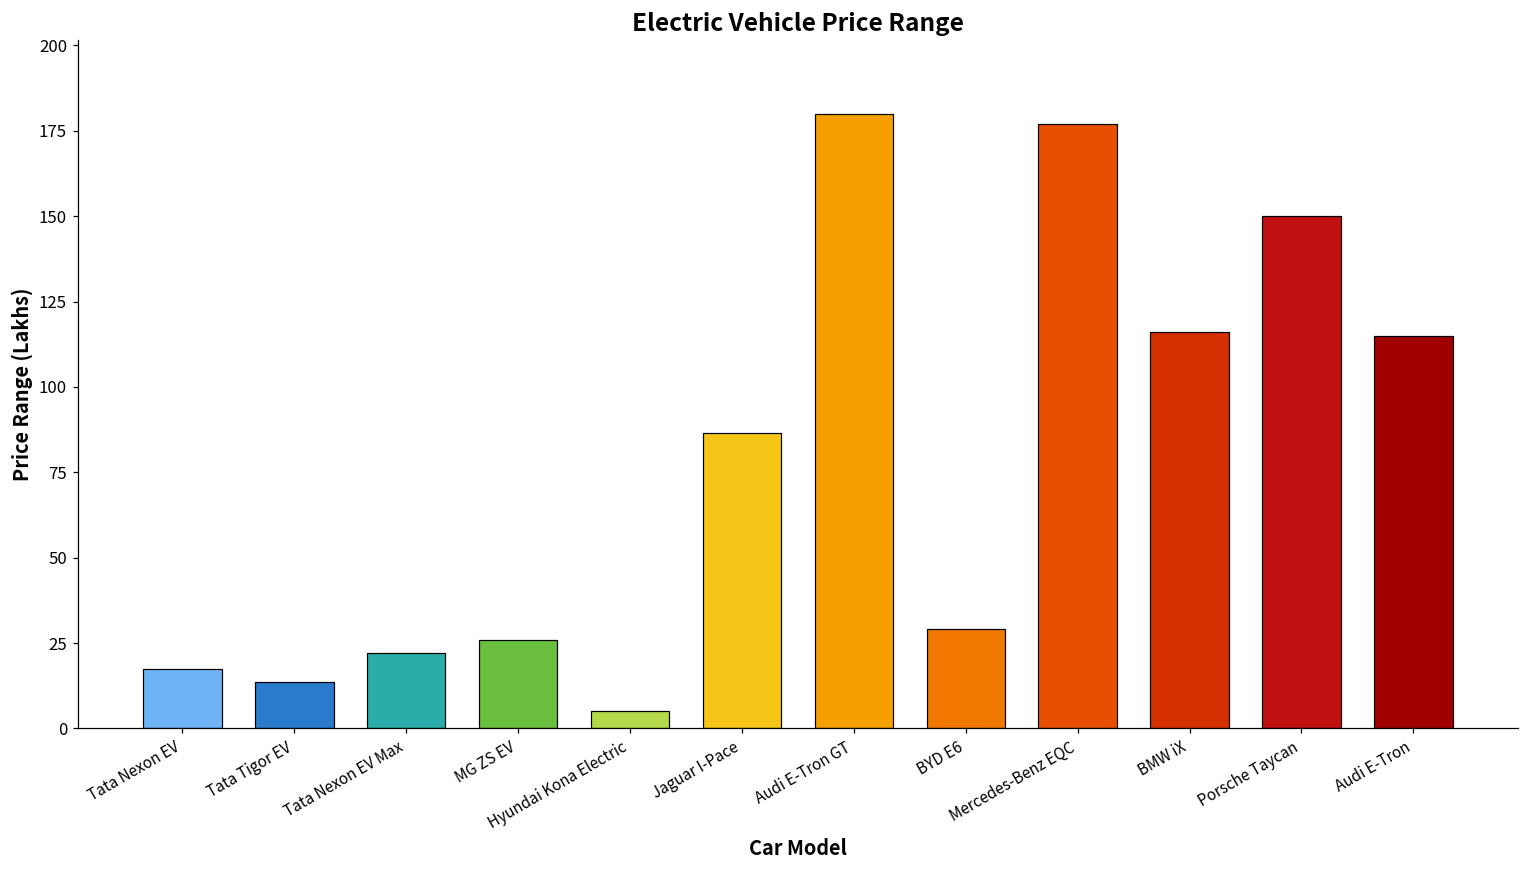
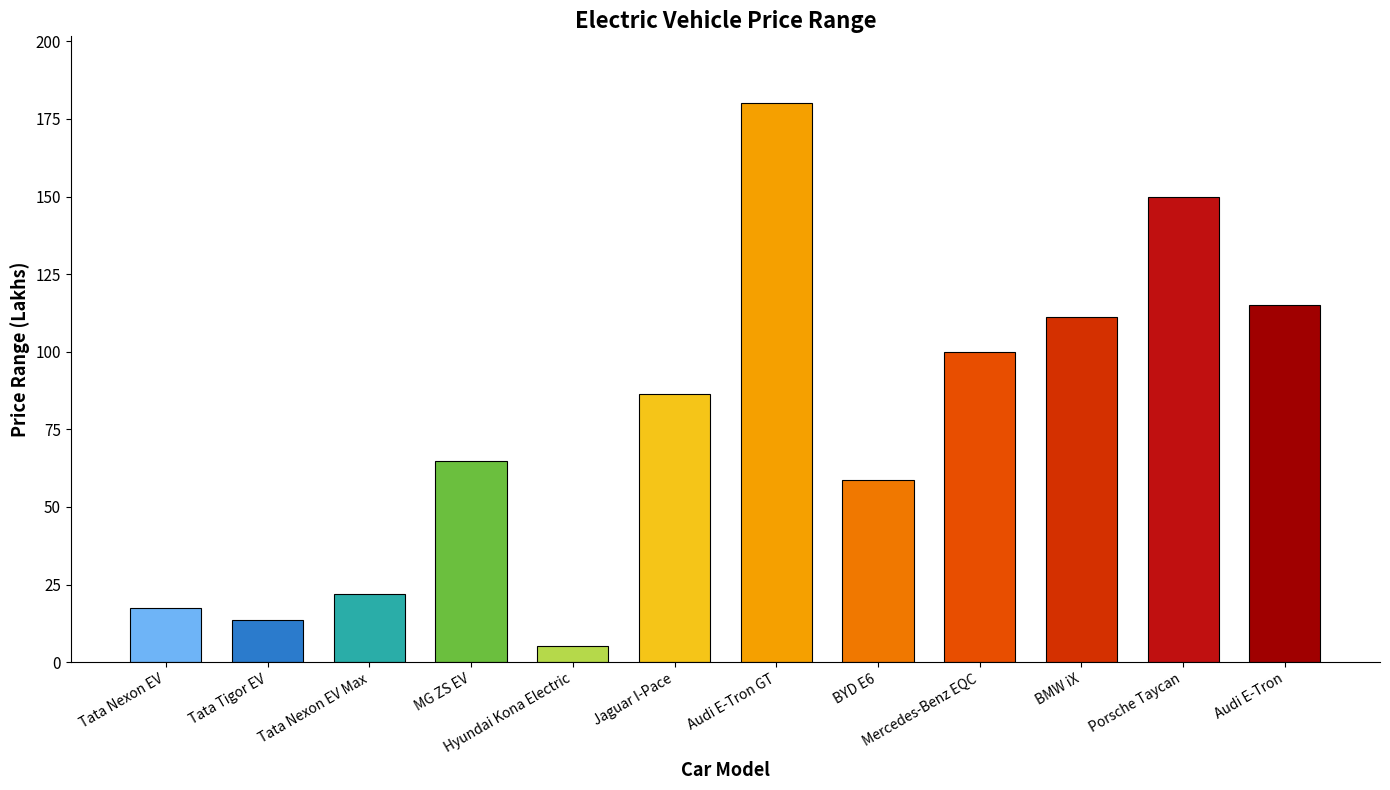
MG ZS EV: 26 -> 65
BYD E6: 29 -> 59
Mercedes-Benz EQC: 177 -> 100
BMW iX: 116 -> 111
